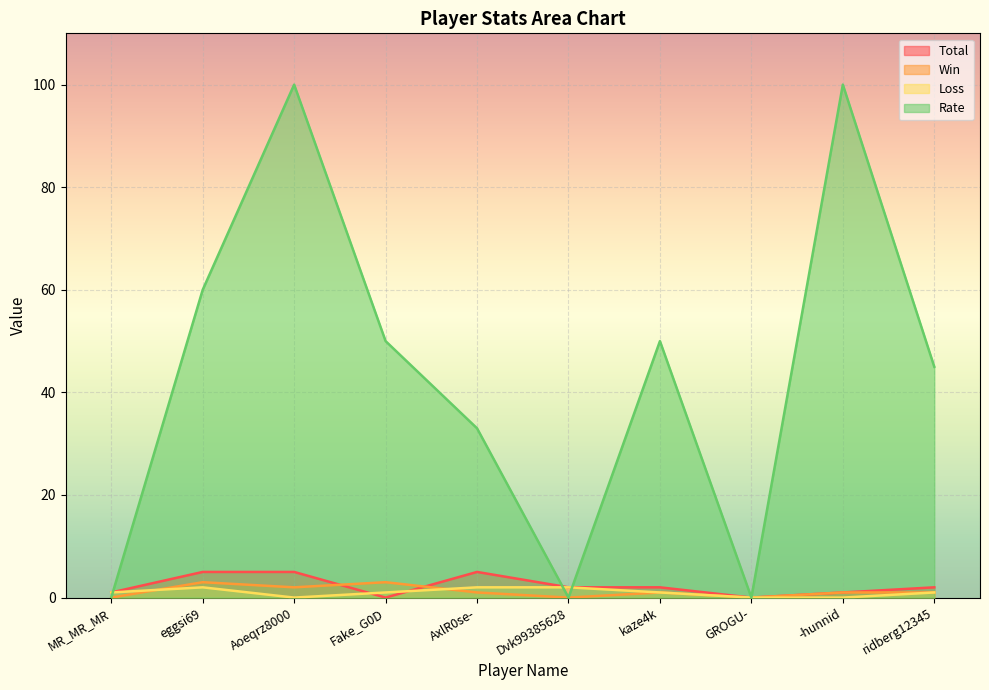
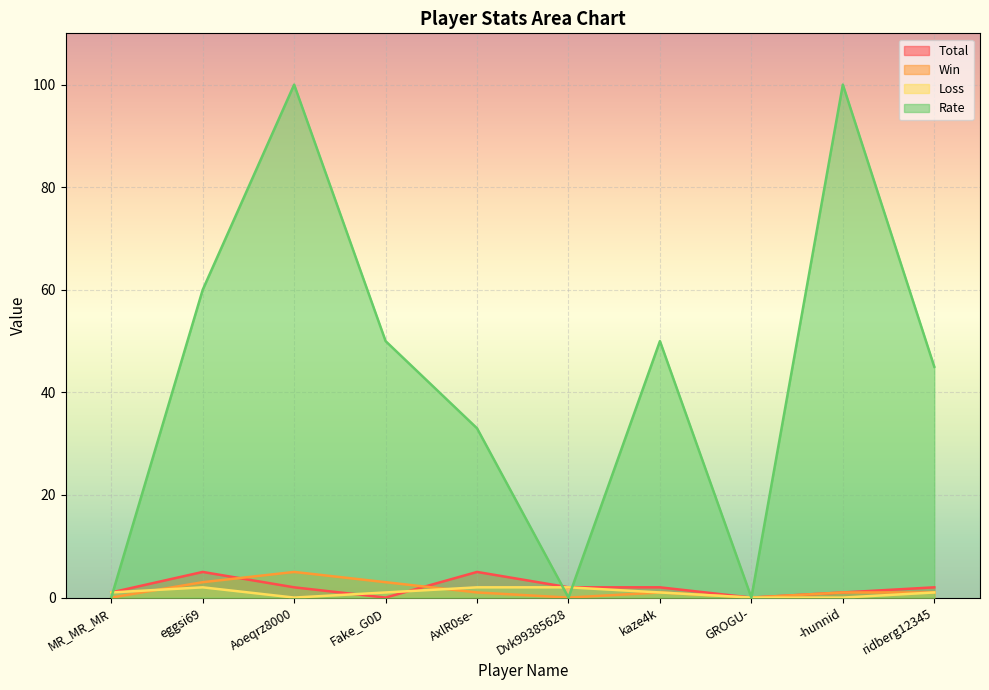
Total, Aoeqrz8000: 5 -> 2
Win, Aoeqrz8000: 2 -> 5
